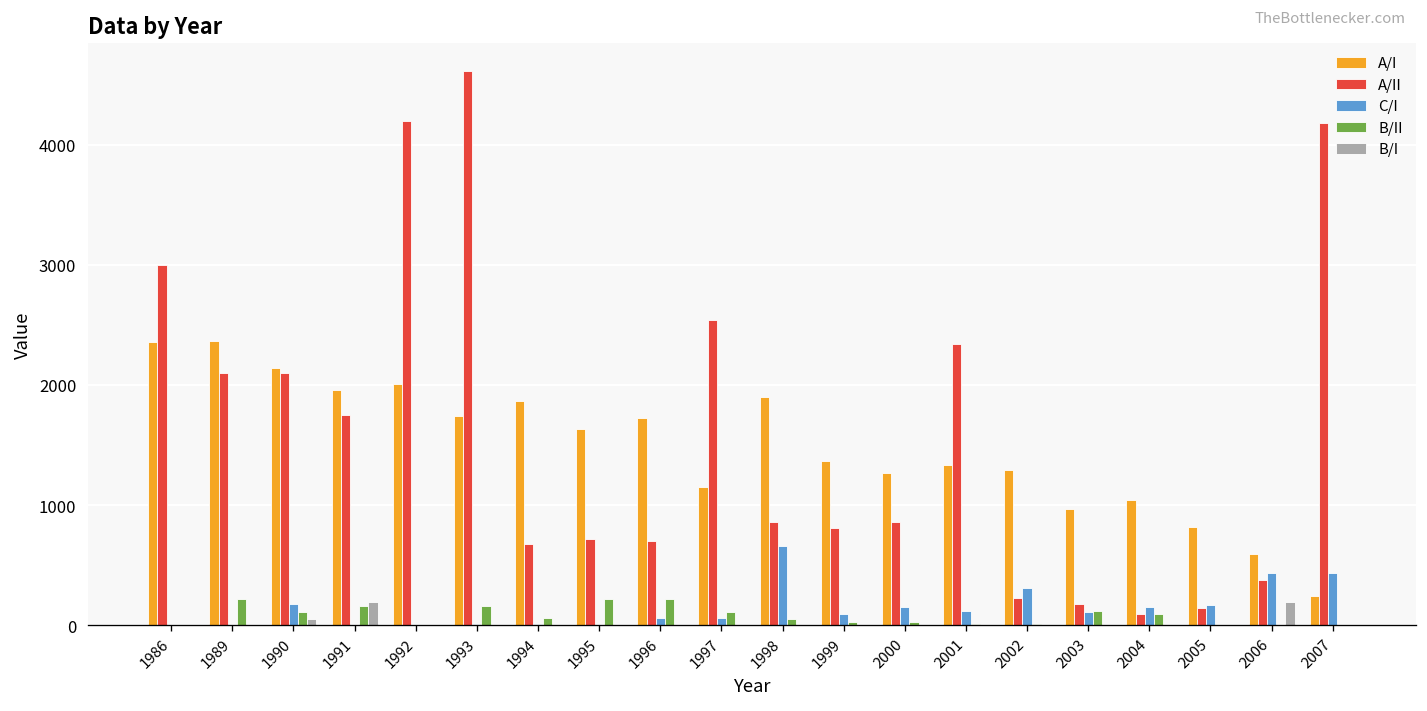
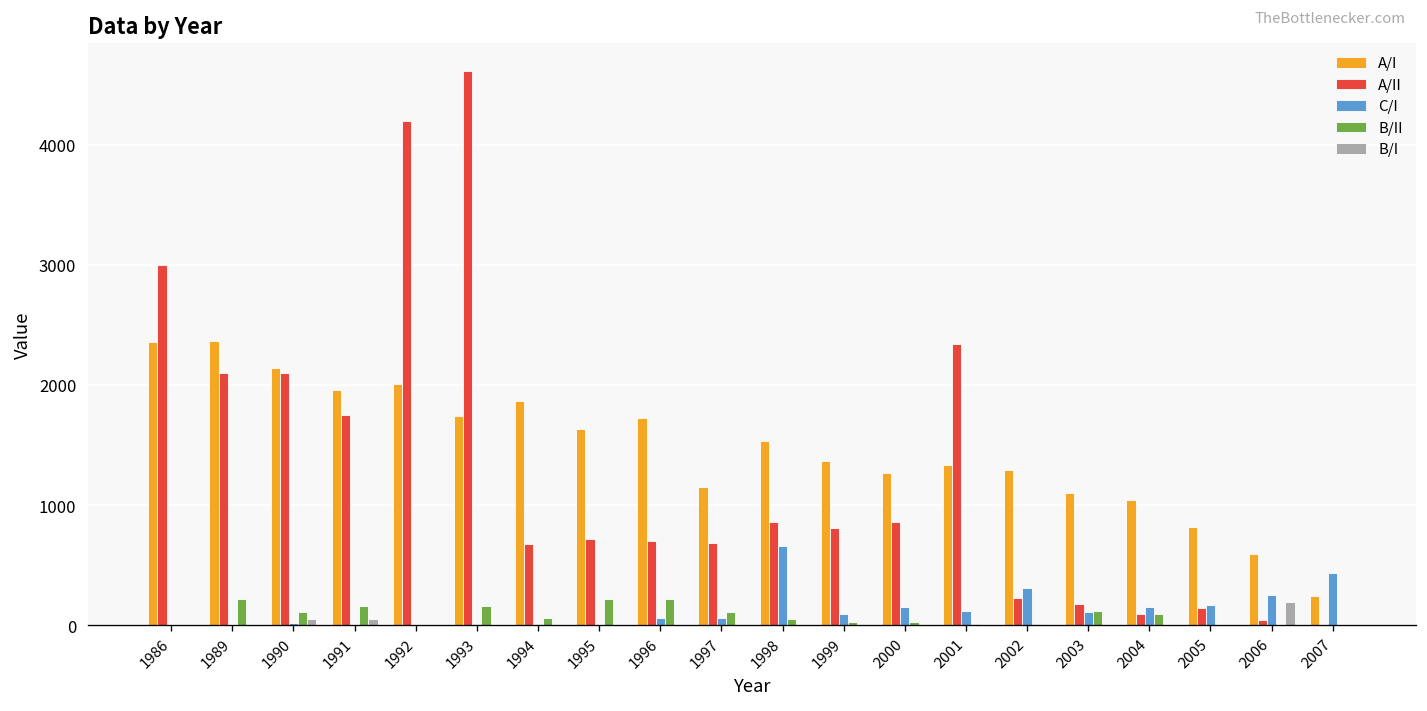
C/I, 1990: 180 -> 20
B/I, 1991: 190 -> 50
A/II, 1997: 2540 -> 690
A/I, 1998: 1900 -> 1540
A/I, 2003: 970 -> 1100
A/II, 2006: 380 -> 40
C/I, 2006: 440 -> 260
A/II, 2007: 4190 -> 0
